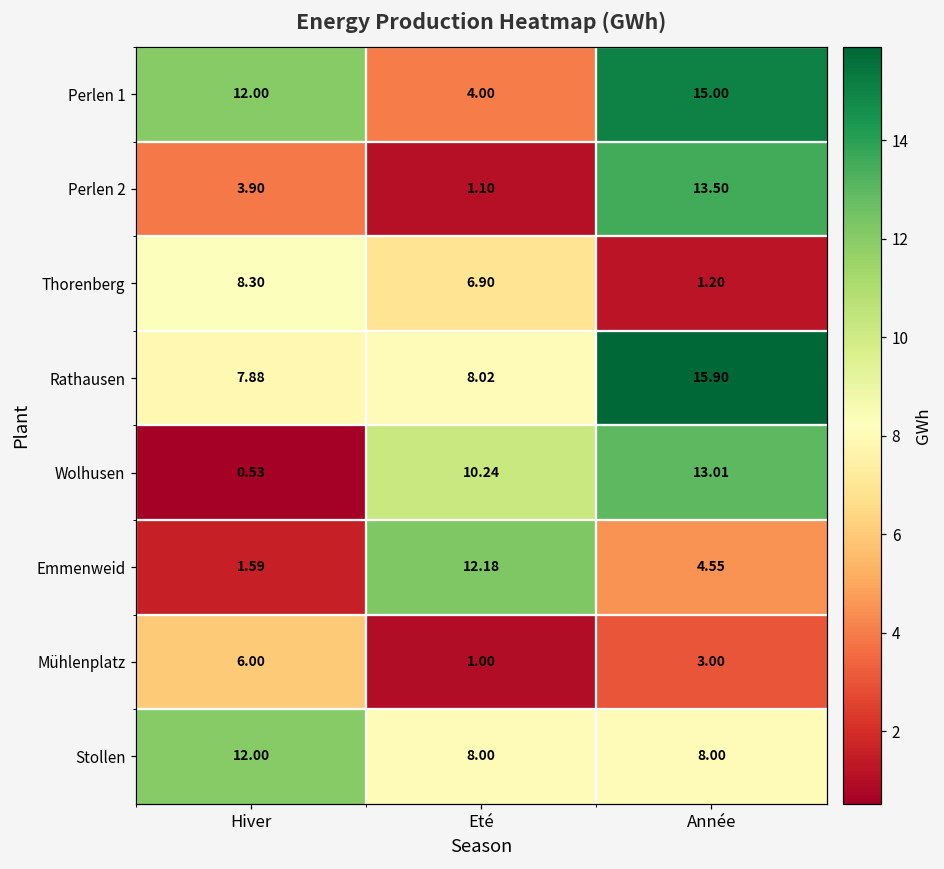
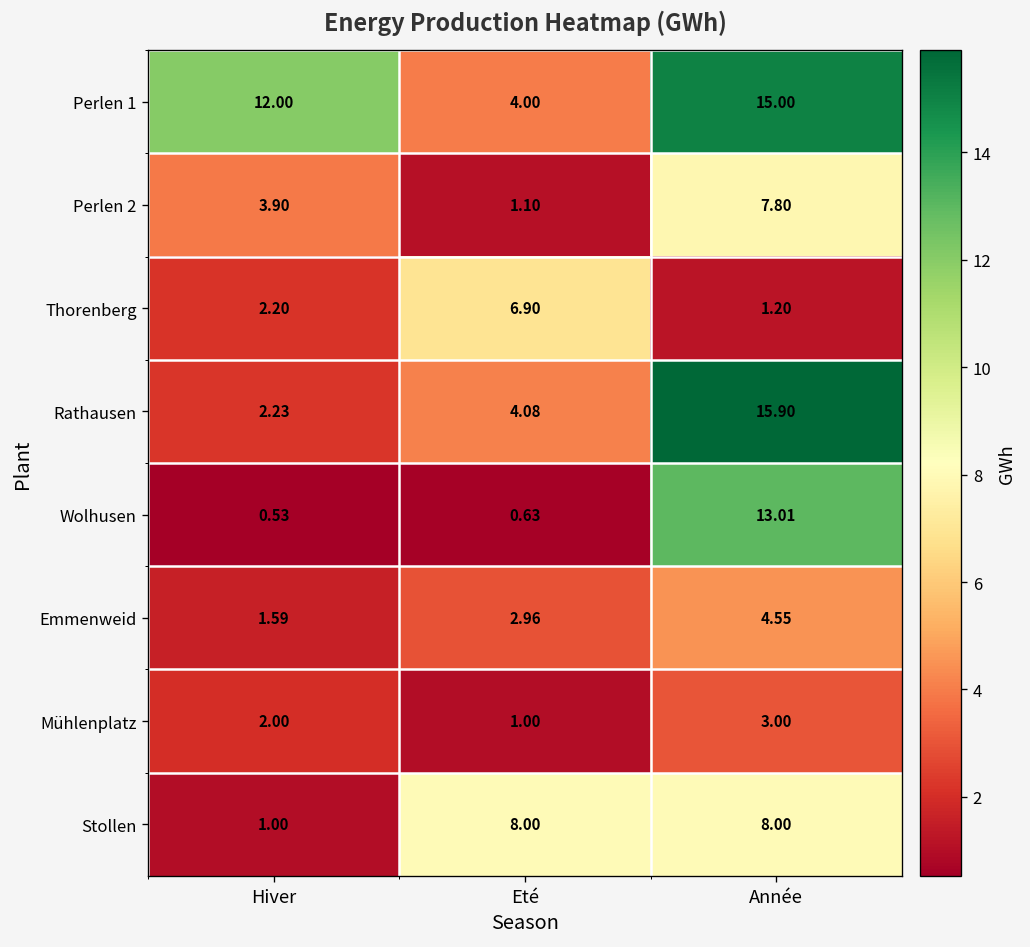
Perlen 2, Année: 13.50 -> 7.80
Thorenberg, Hiver: 8.30 -> 2.20
Rathausen, Hiver: 7.88 -> 2.23
Rathausen, Eté: 8.02 -> 4.08
Wolhusen, Eté: 10.24 -> 0.63
Emmenweid, Eté: 12.18 -> 2.96
Mühlenplatz, Hiver: 6.00 -> 2.00
Stollen, Hiver: 12.00 -> 1.00
